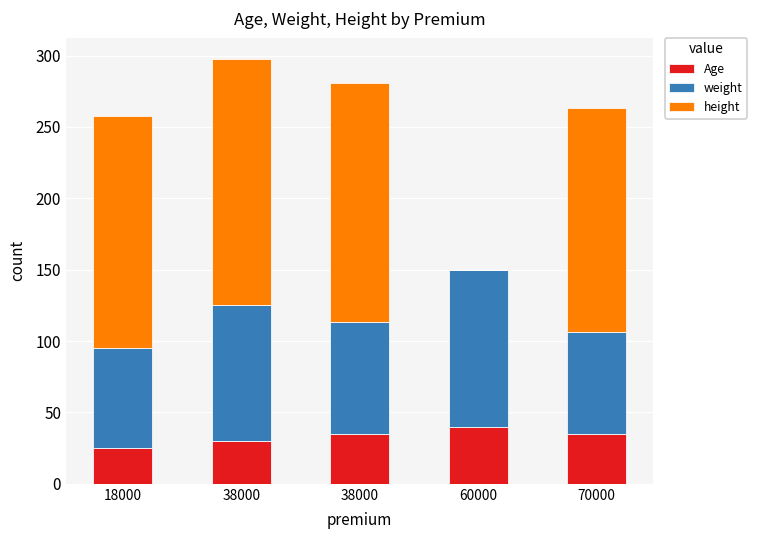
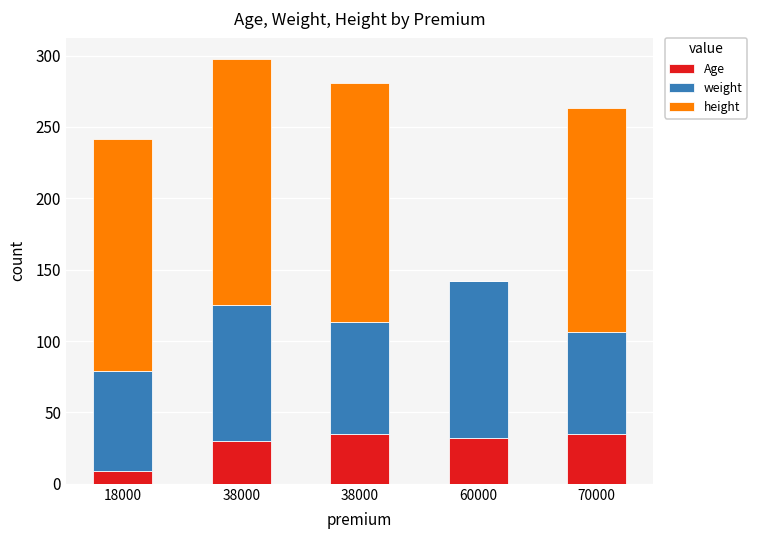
Age, 18000: 25 -> 9
Age, 60000: 40 -> 32
